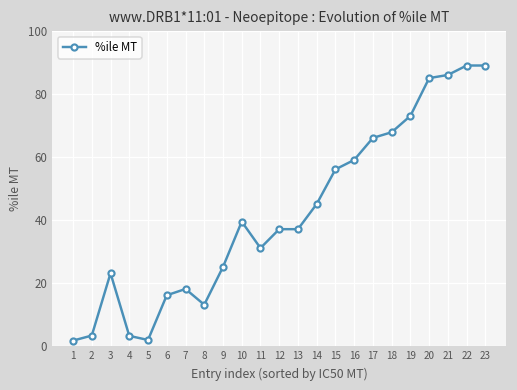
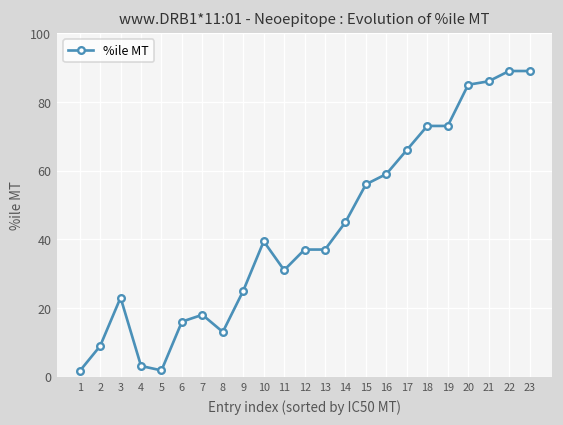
2: 3 -> 9
18: 68 -> 73
